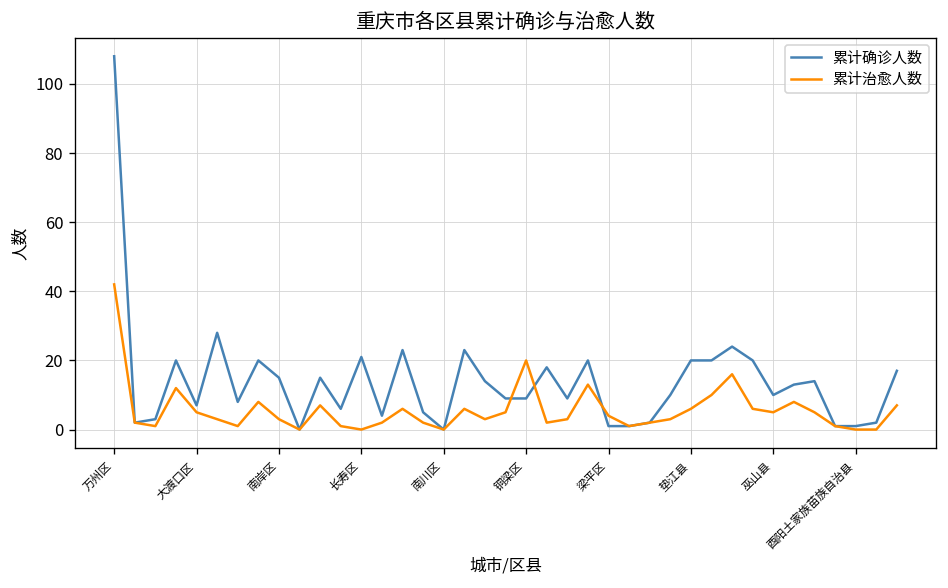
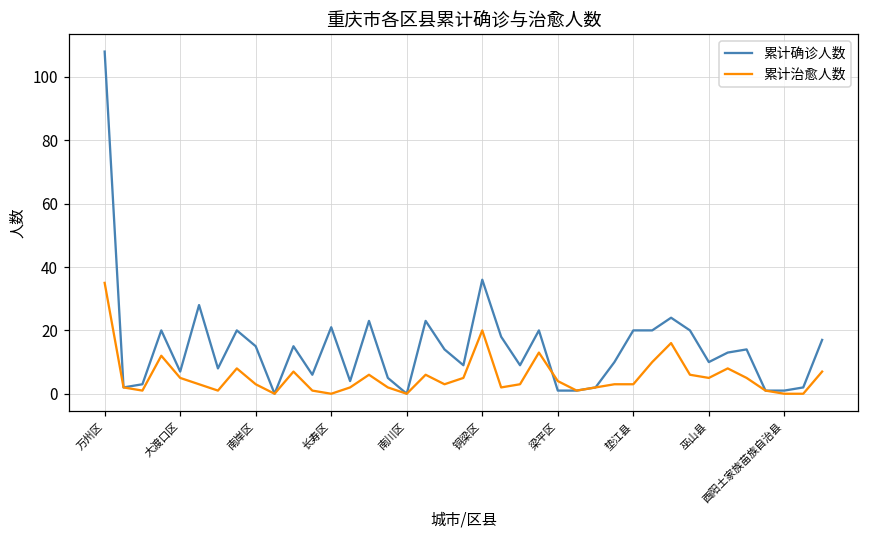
累计治愈人数, 万州区: 42 -> 35
累计确诊人数, 铜梁区: 9 -> 36
累计治愈人数, 垫江县: 6 -> 3
